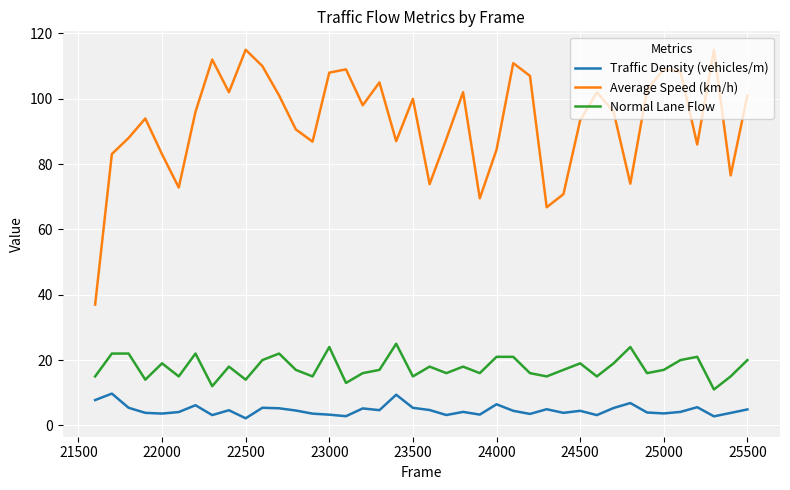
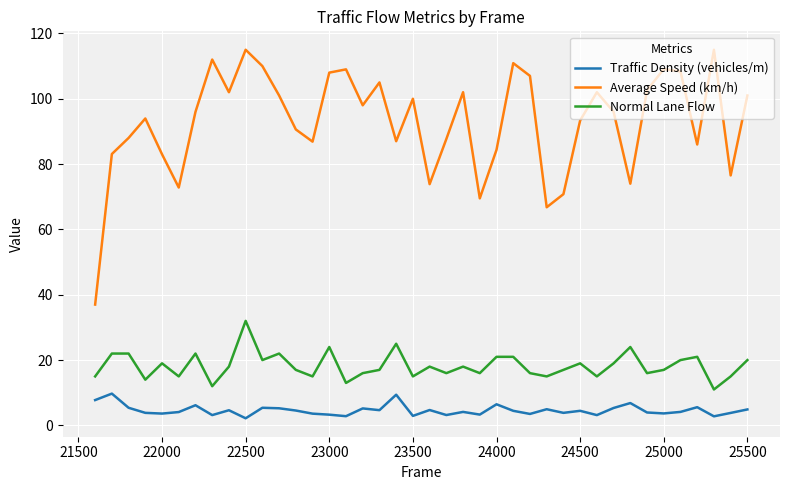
Normal Lane Flow, 22500: 14 -> 32
Traffic Density (vehicles/m), 23500: 5 -> 3
